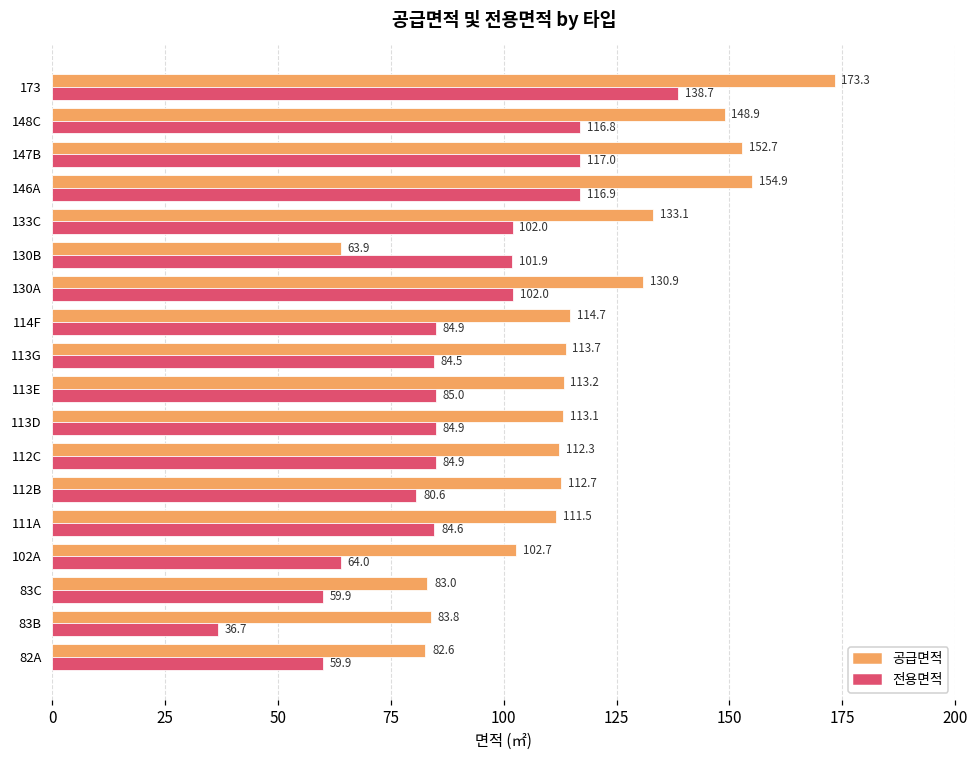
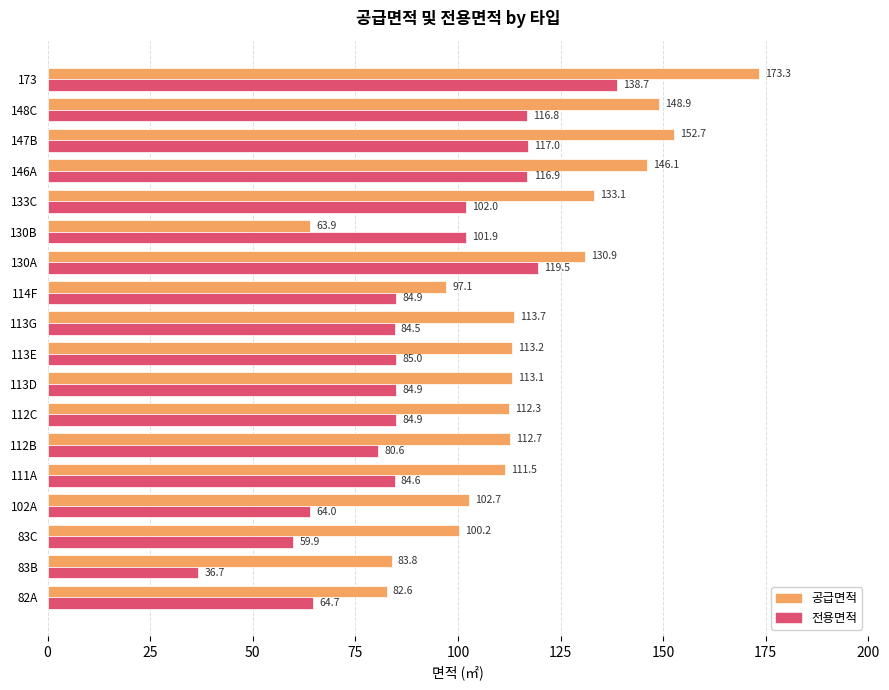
공급면적, 146A: 154.9 -> 146.1
전용면적, 130A: 102.0 -> 119.5
공급면적, 114F: 114.7 -> 97.1
공급면적, 83C: 83.0 -> 100.2
전용면적, 82A: 59.9 -> 64.7
